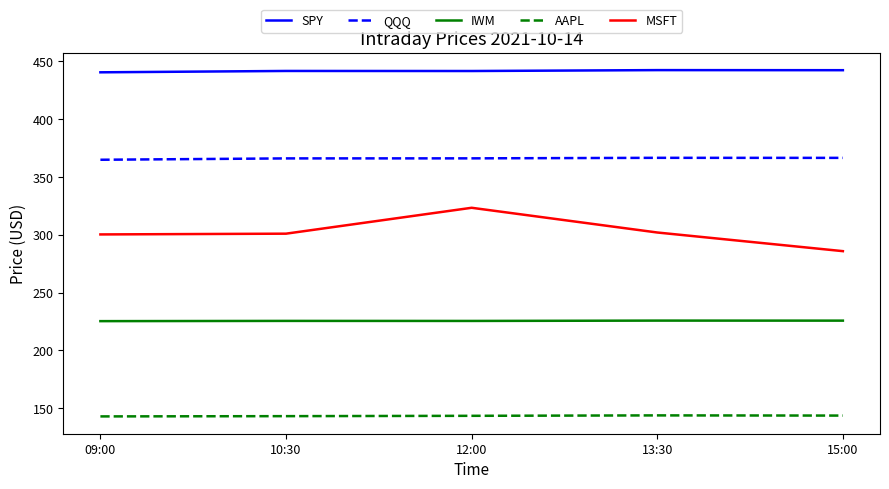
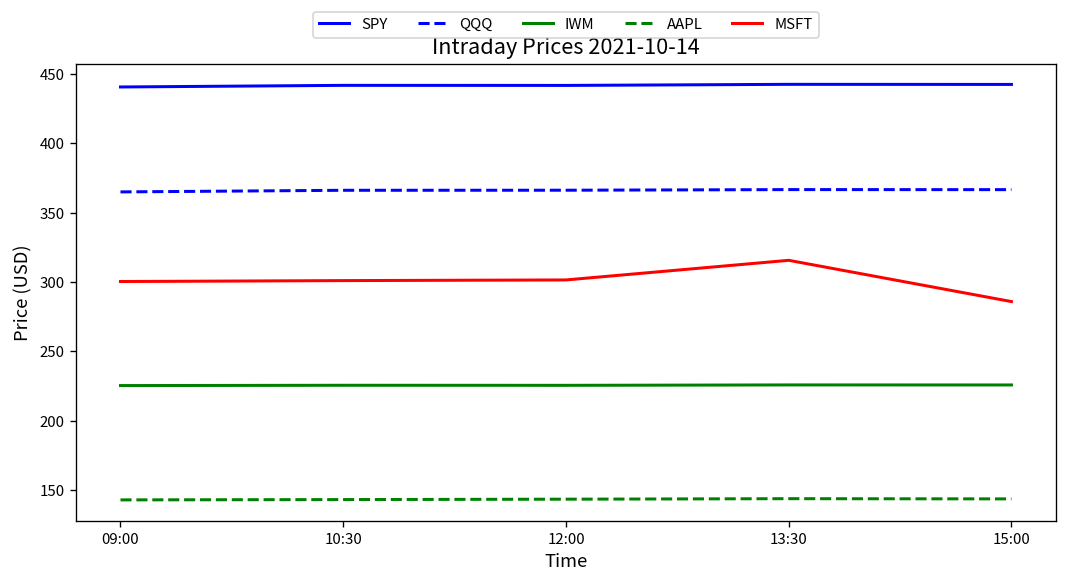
MSFT, 12:00: 323 -> 301
MSFT, 13:30: 302 -> 316
